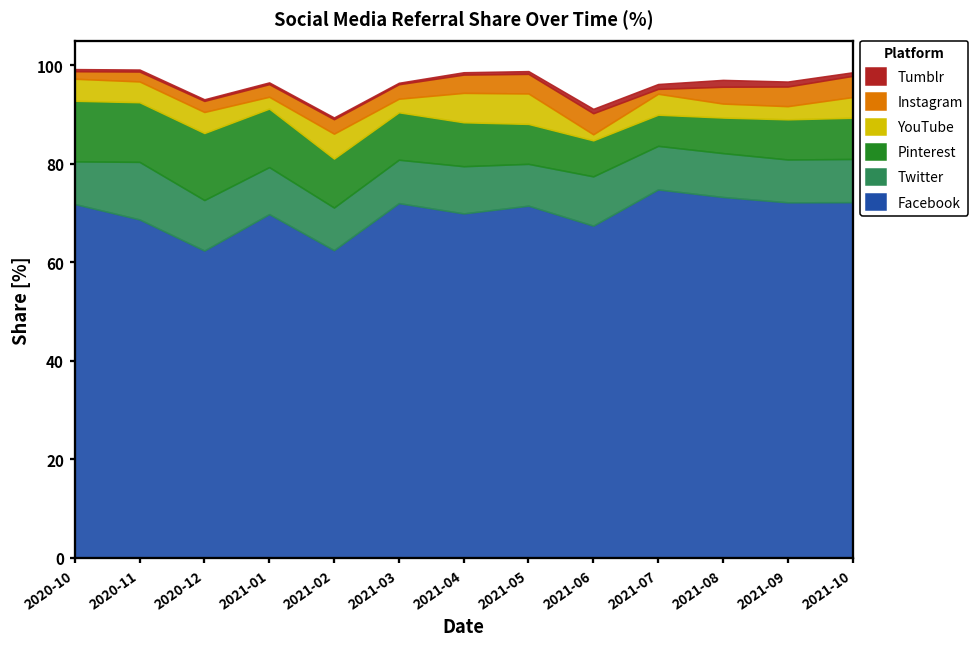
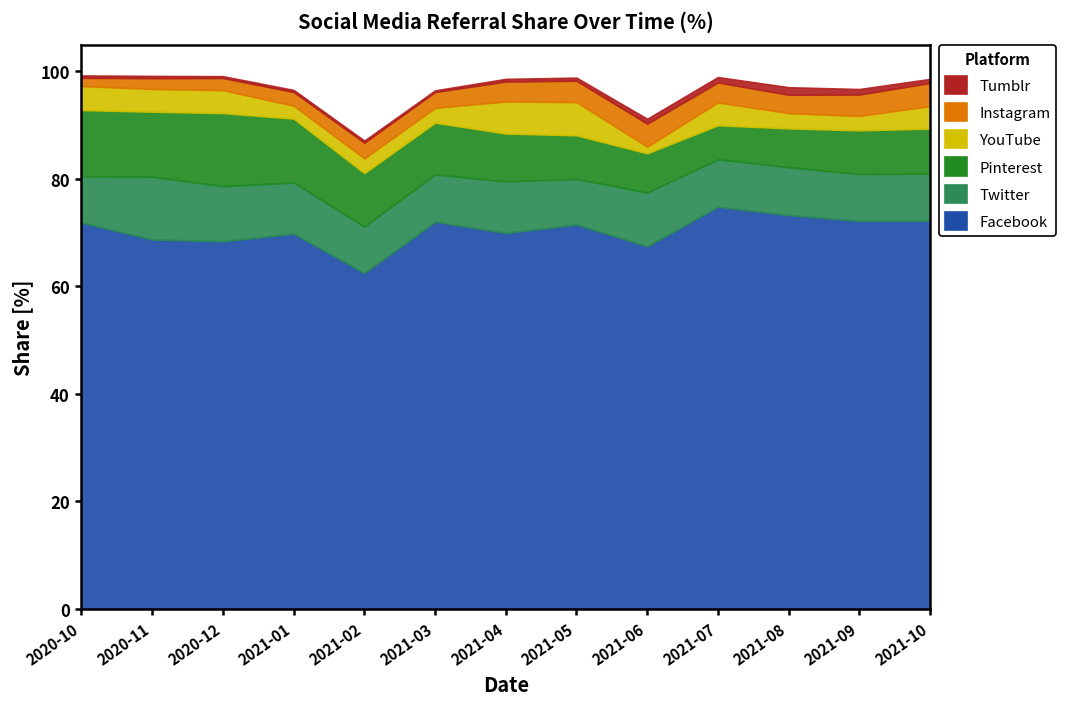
Facebook, 2020-12: 62 -> 68
YouTube, 2021-02: 5 -> 3
Instagram, 2021-07: 1 -> 4
